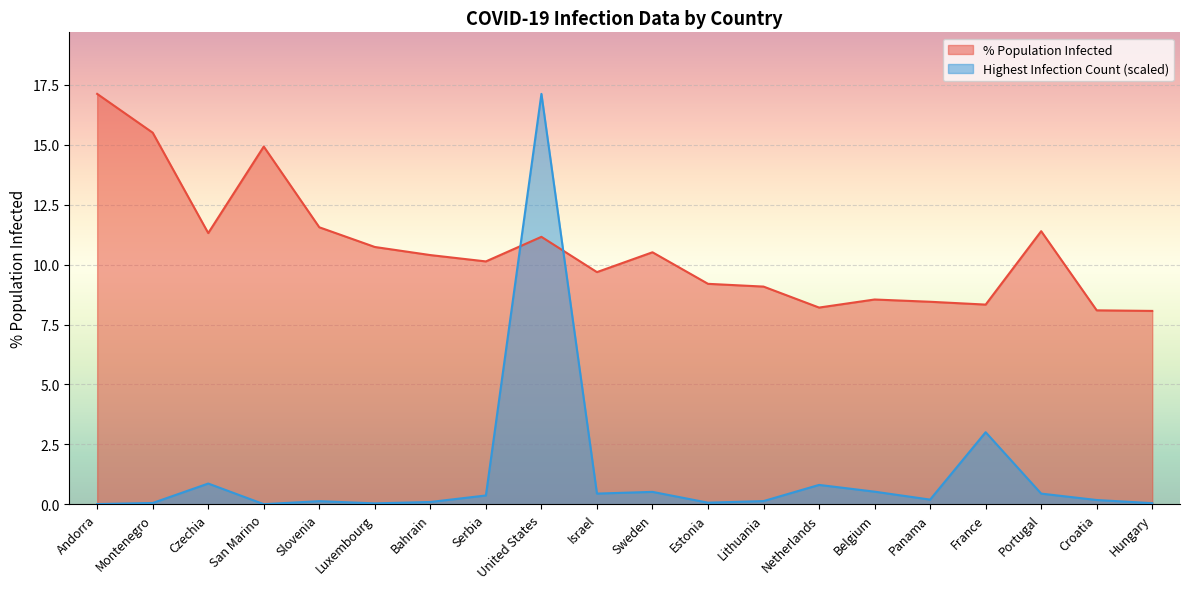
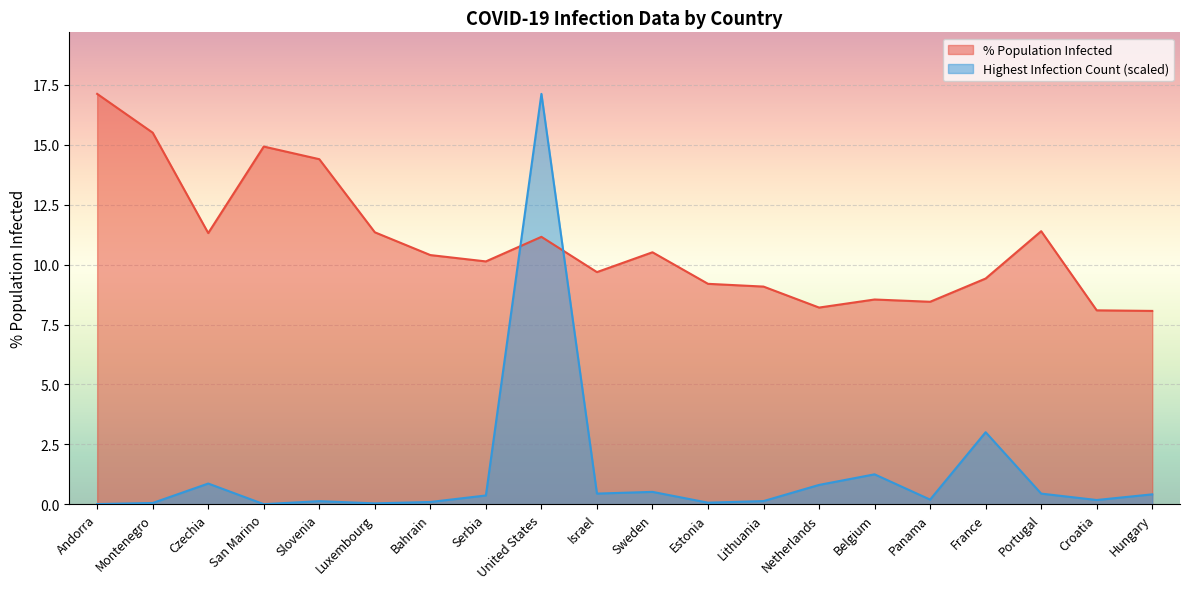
% Population Infected, Slovenia: 11.6 -> 14.4
% Population Infected, Luxembourg: 10.7 -> 11.3
Highest Infection Count (scaled), Belgium: 0.5 -> 1.2
% Population Infected, France: 8.3 -> 9.4
Highest Infection Count (scaled), Hungary: 0.0 -> 0.4
